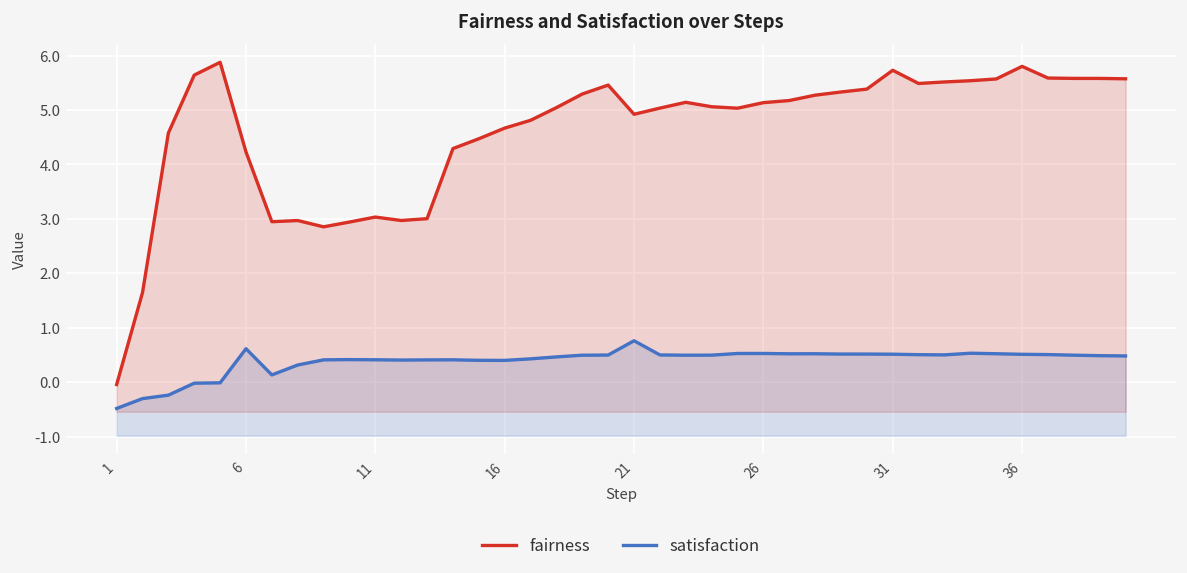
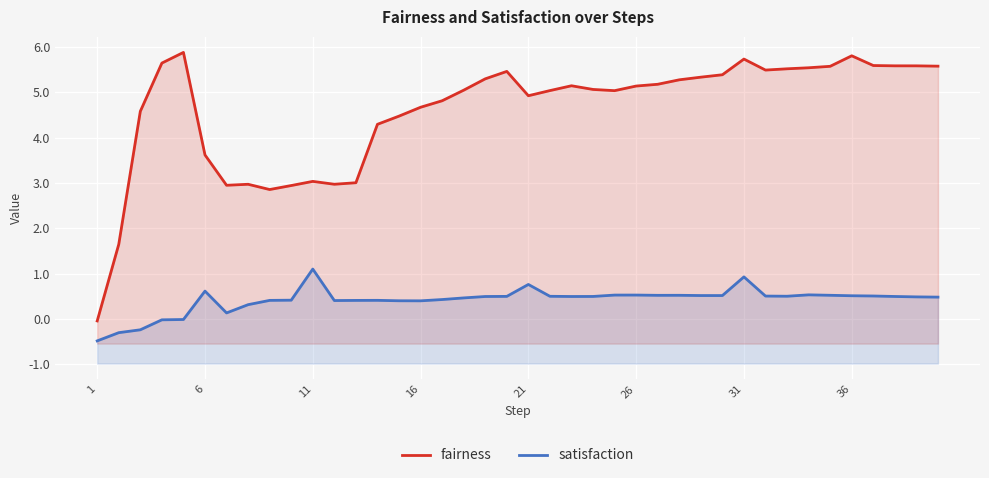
fairness, 6: 4.2 -> 3.6
satisfaction, 11: 0.4 -> 1.1
satisfaction, 31: 0.5 -> 0.9
